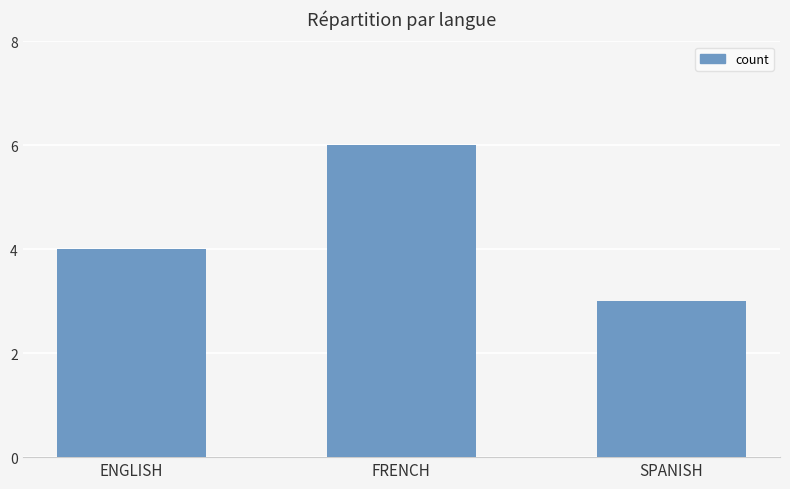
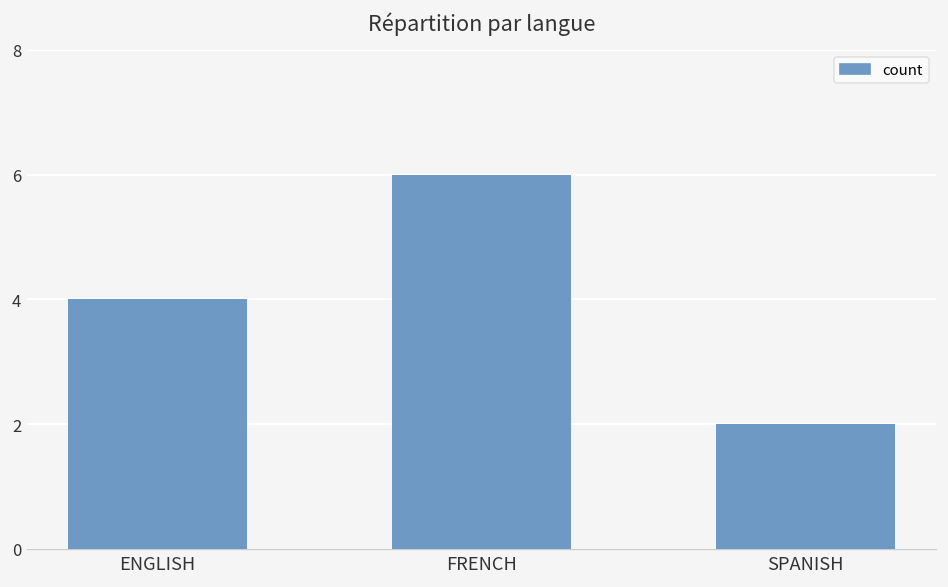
SPANISH: 3 -> 2
